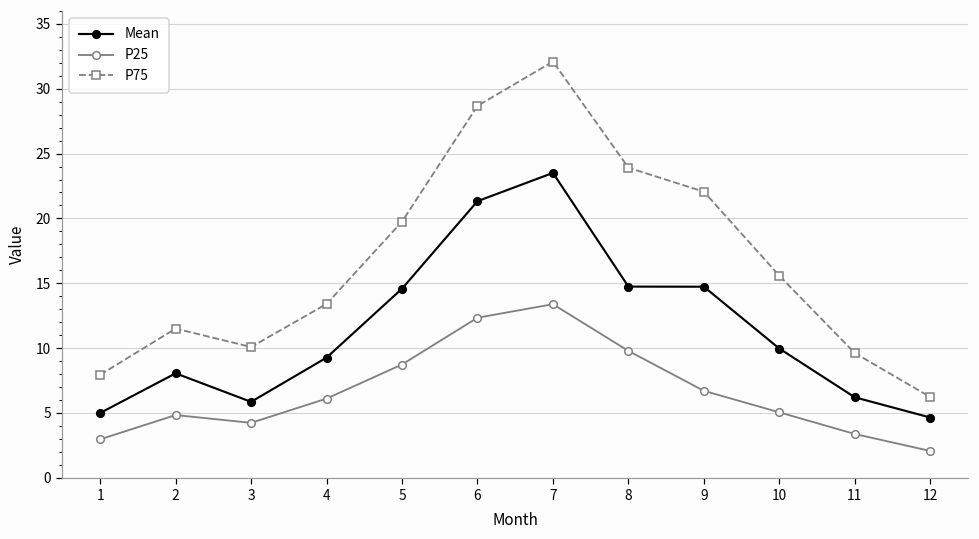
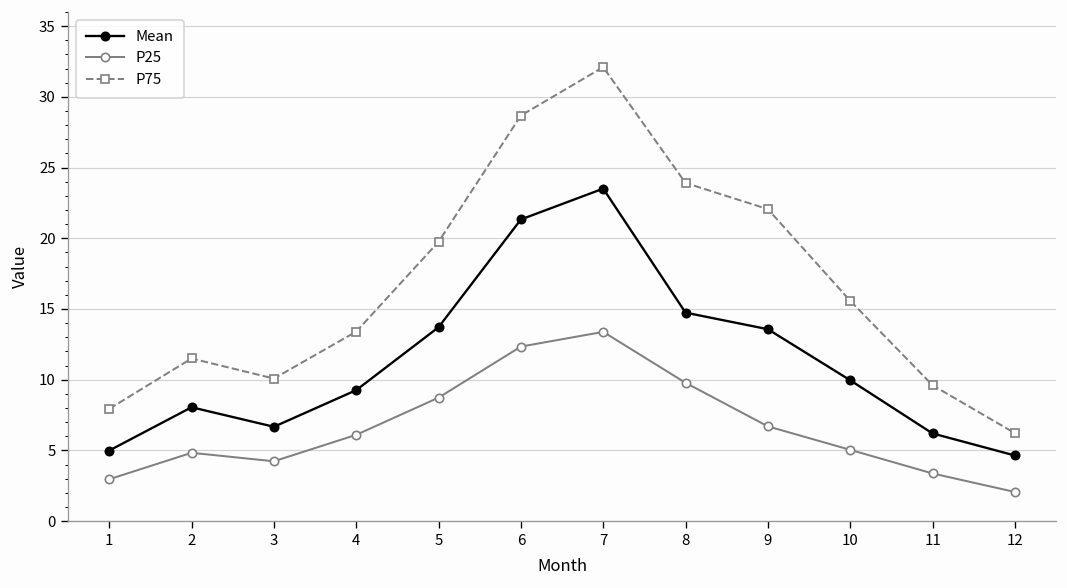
Mean, 3: 5.9 -> 6.7
Mean, 5: 14.6 -> 13.7
Mean, 9: 14.7 -> 13.6
